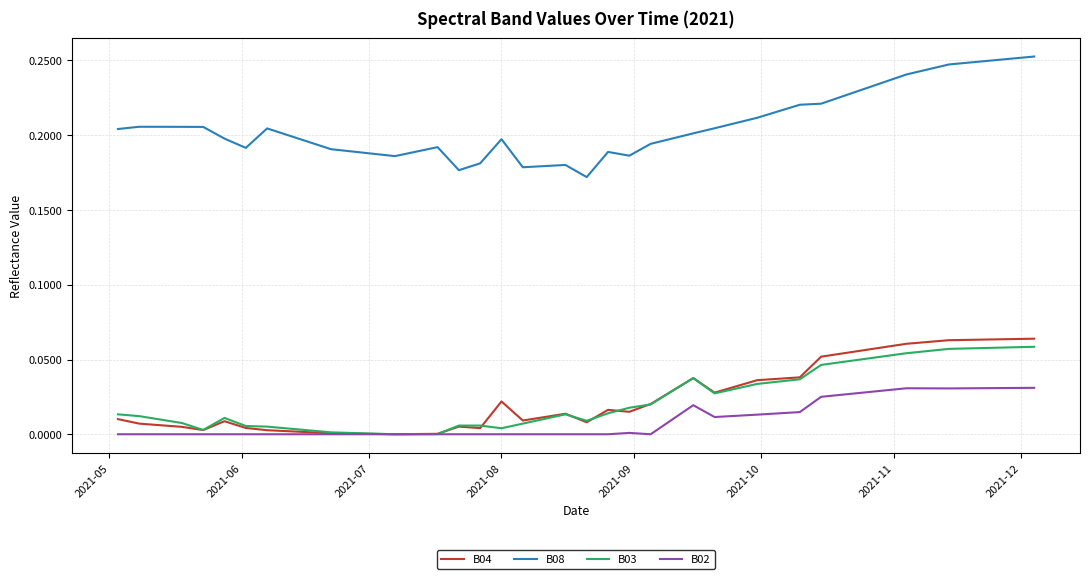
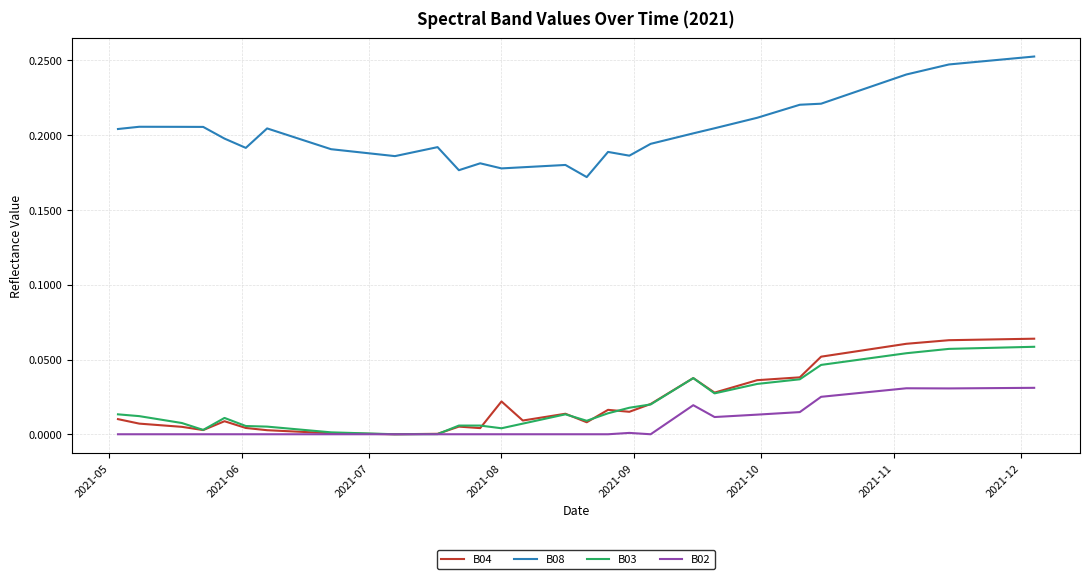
B08, 2021-08: 0.197 -> 0.178
